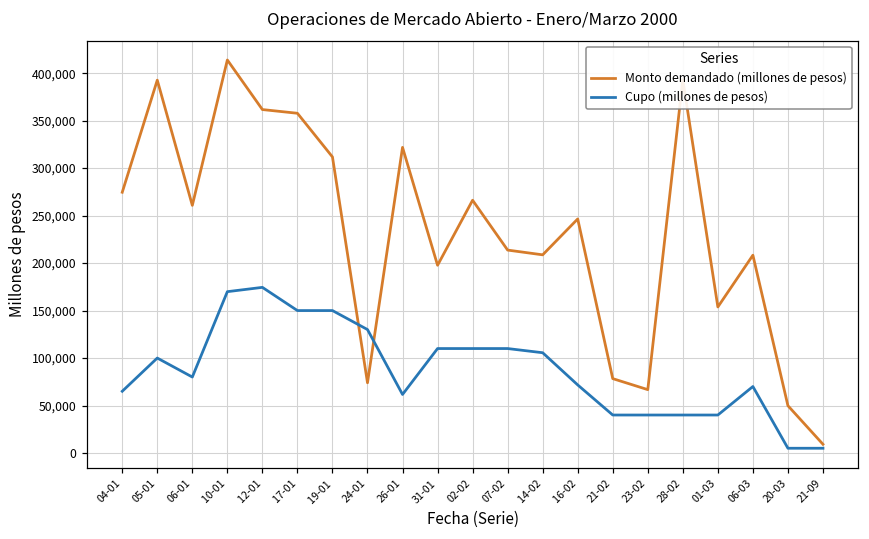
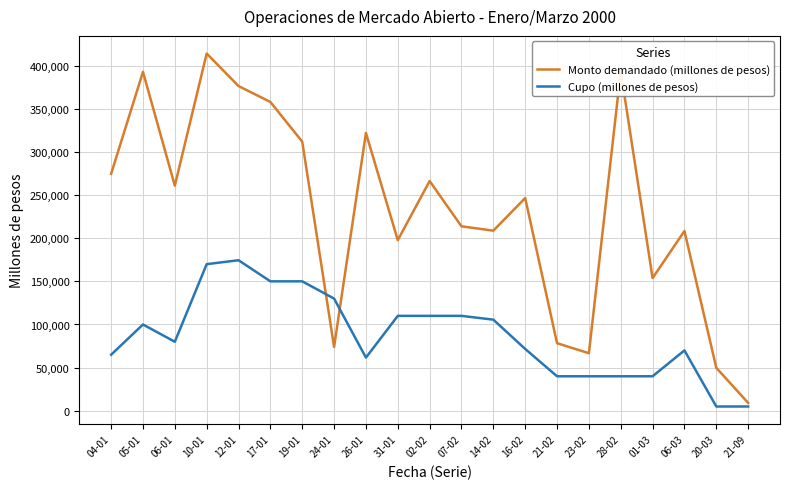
Monto demandado (millones de pesos), 12-01: 360,000 -> 380,000
